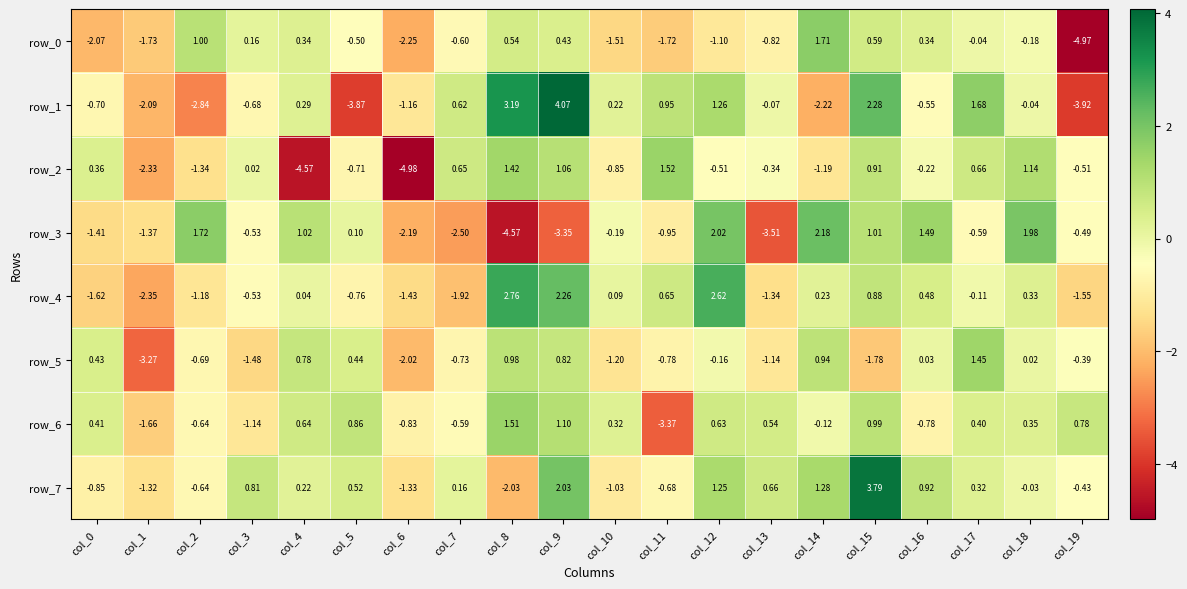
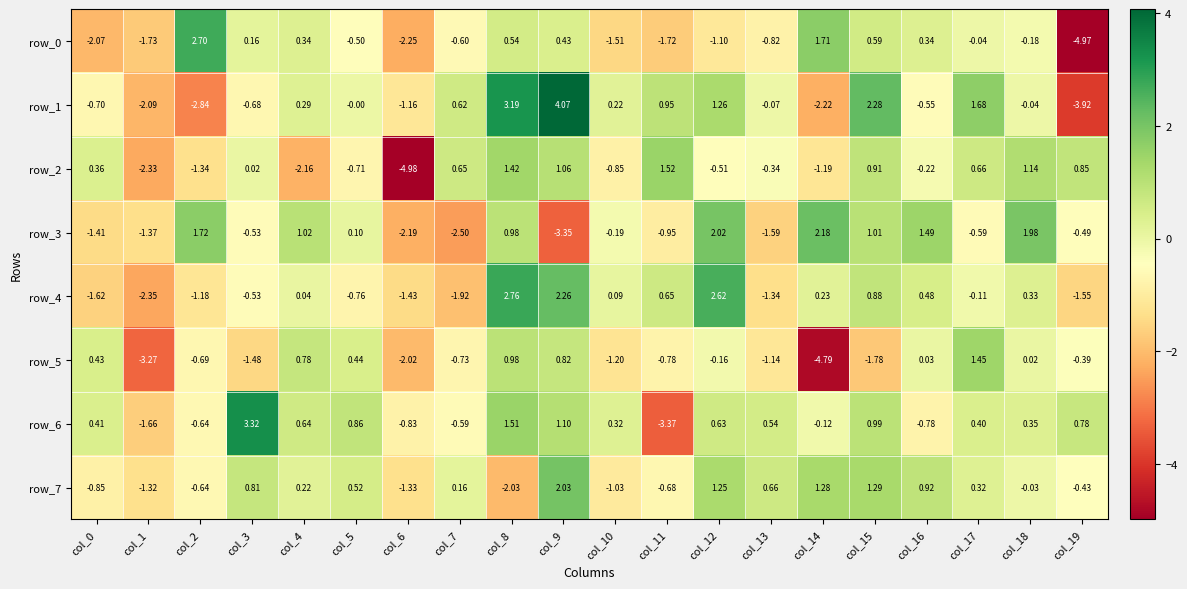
row_0, col_2: 1.00 -> 2.70
row_1, col_5: -3.87 -> -0.00
row_2, col_4: -4.57 -> -2.16
row_2, col_19: -0.51 -> 0.85
row_3, col_8: -4.57 -> 0.98
row_3, col_13: -3.51 -> -1.59
row_5, col_14: 0.94 -> -4.79
row_6, col_3: -1.14 -> 3.32
row_7, col_15: 3.79 -> 1.29
